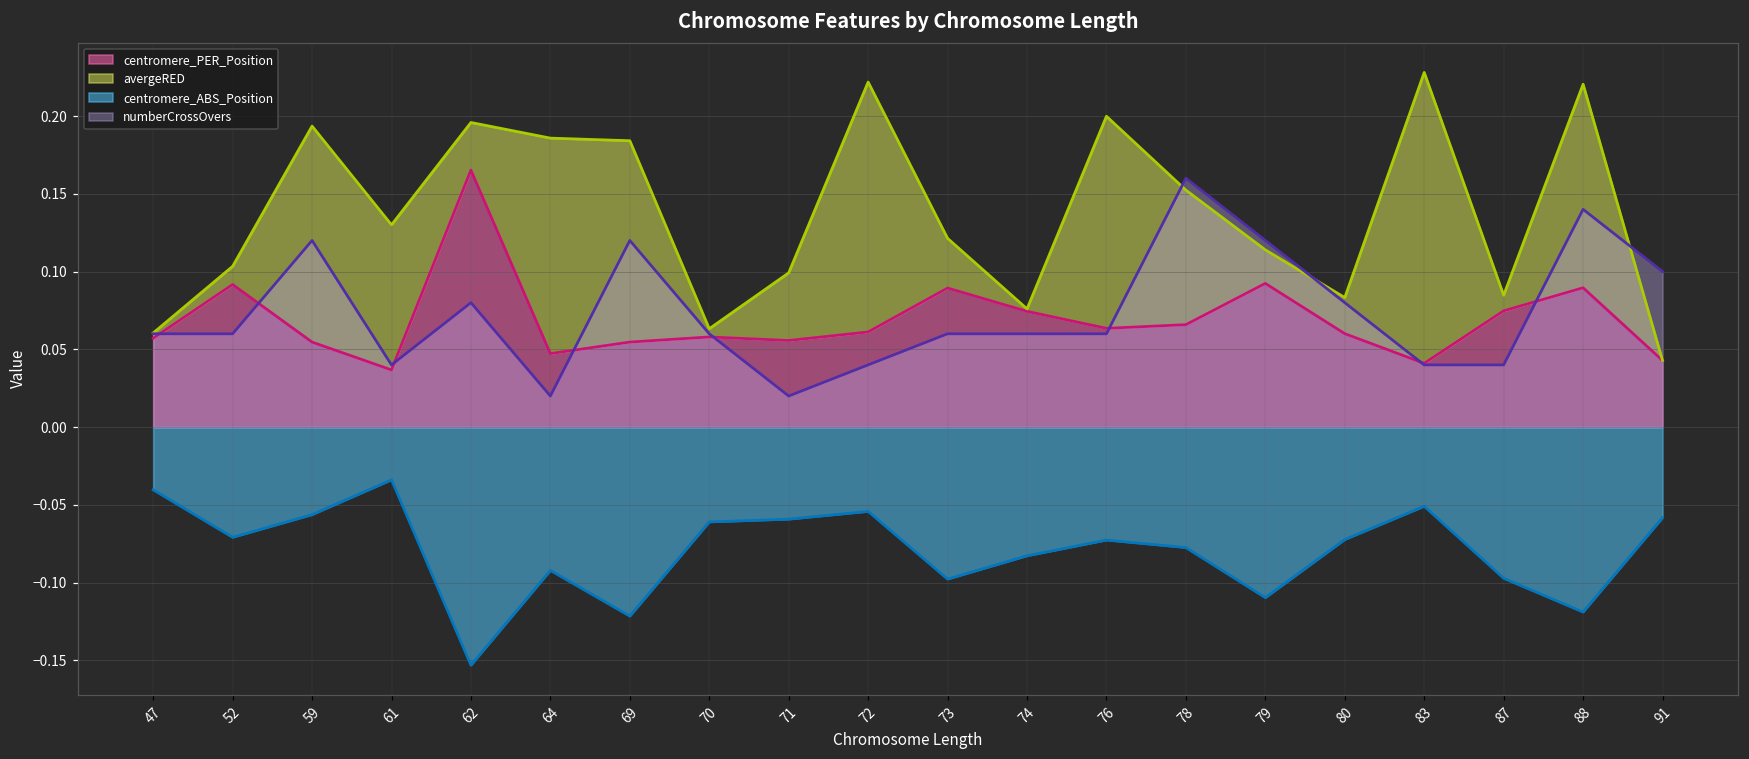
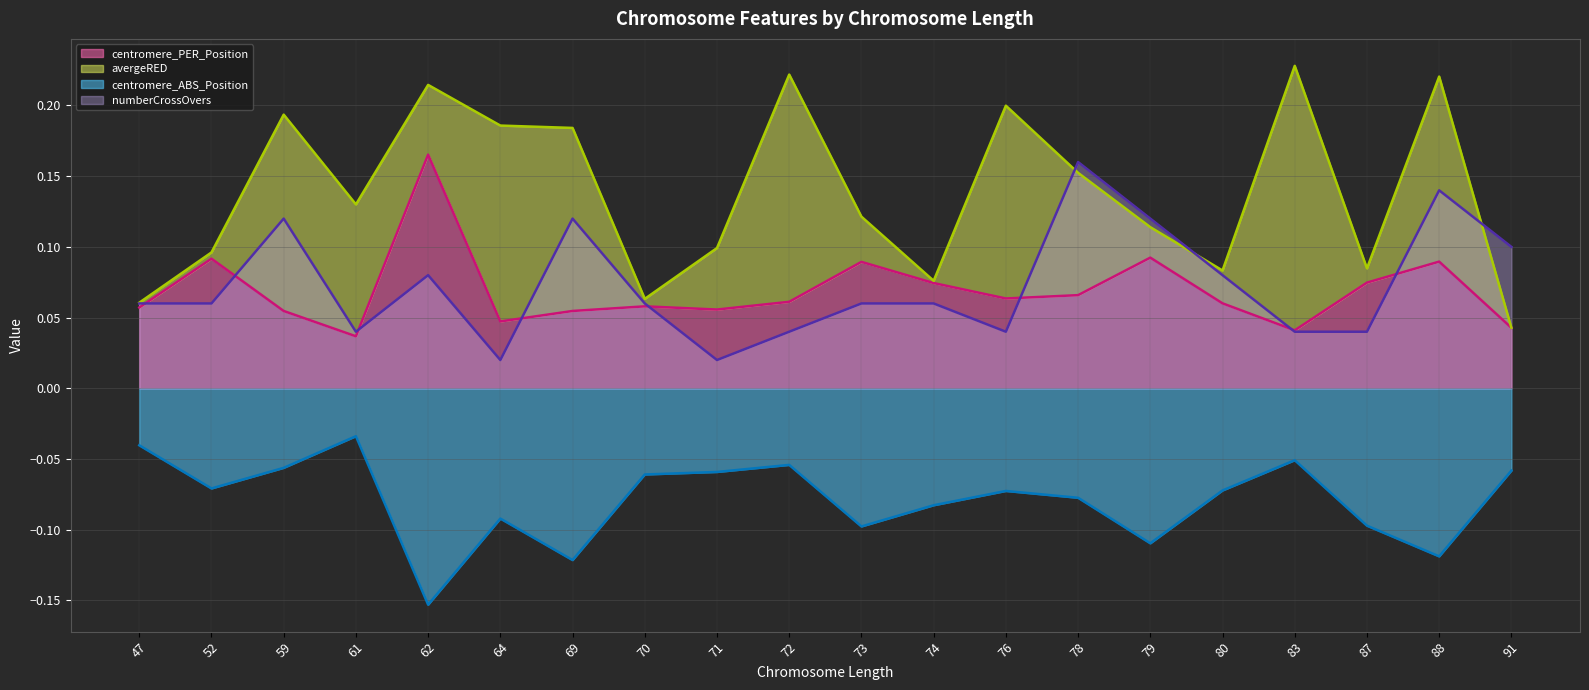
avergeRED, 52: 0.012 -> 0.004
avergeRED, 62: 0.031 -> 0.049
numberCrossOvers, 76: 0.060 -> 0.040
